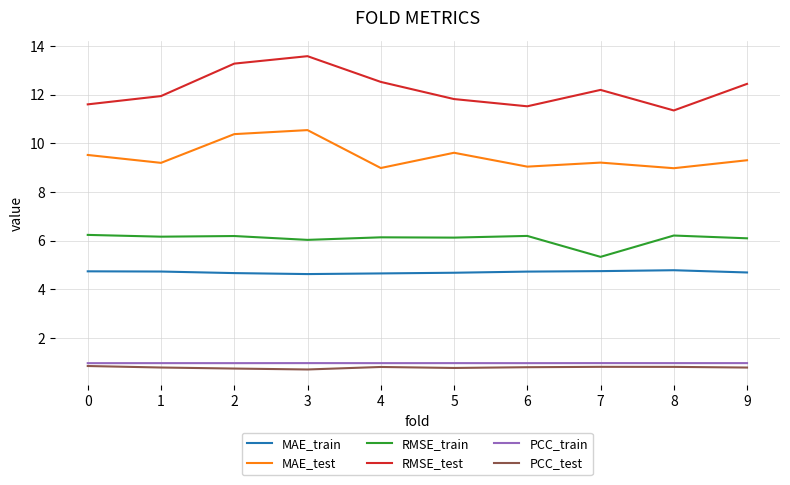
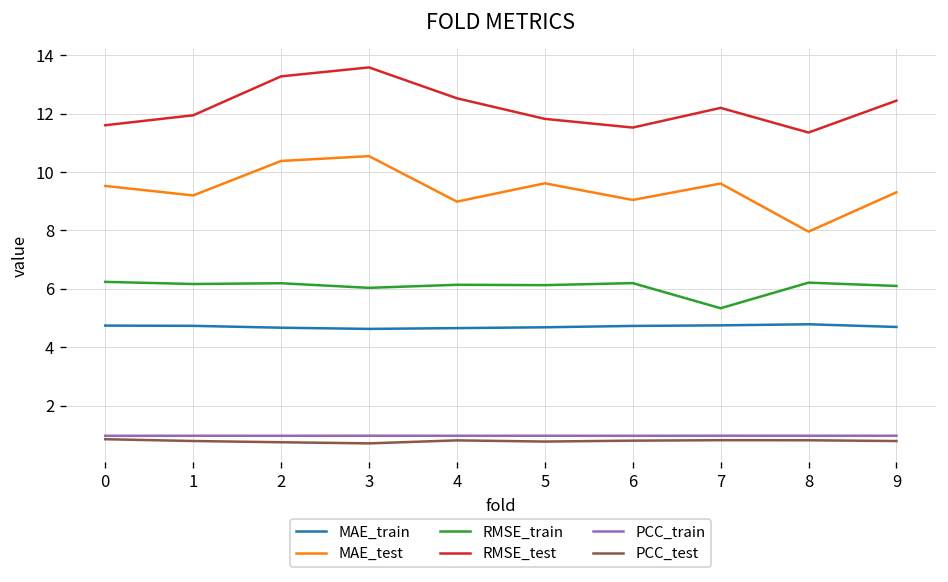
MAE_test, 7: 9.2 -> 9.6
MAE_test, 8: 9.0 -> 8.0
